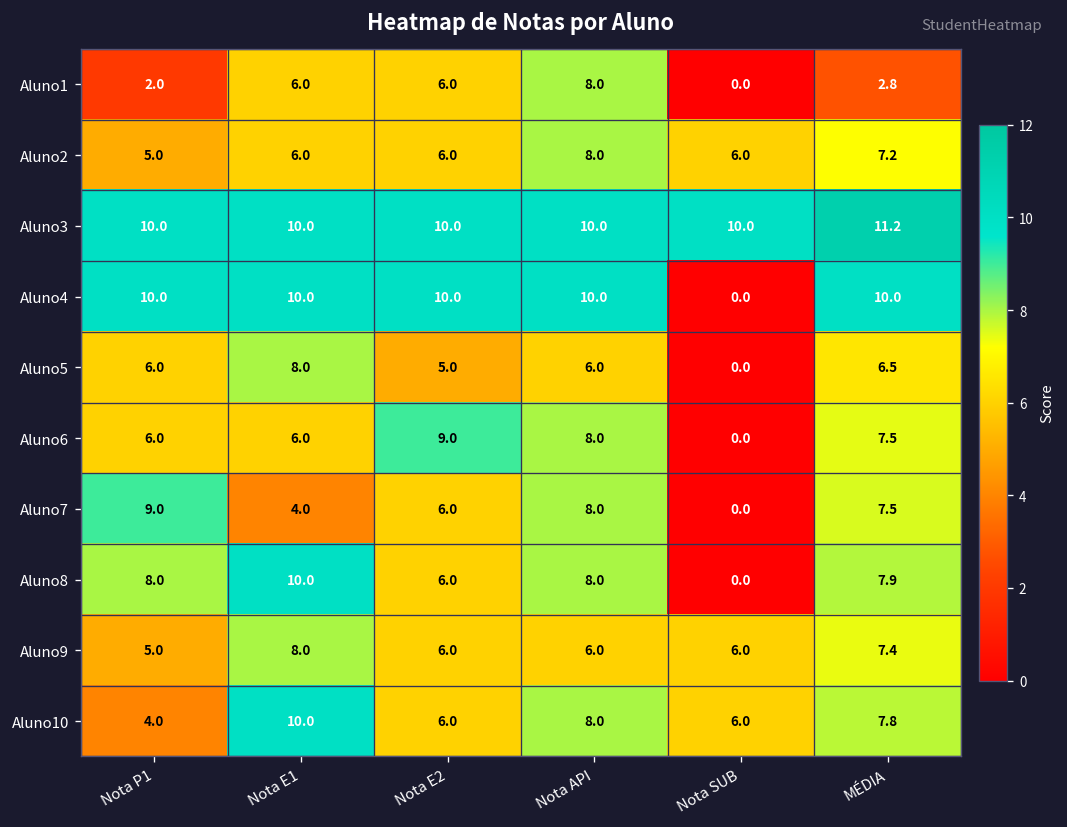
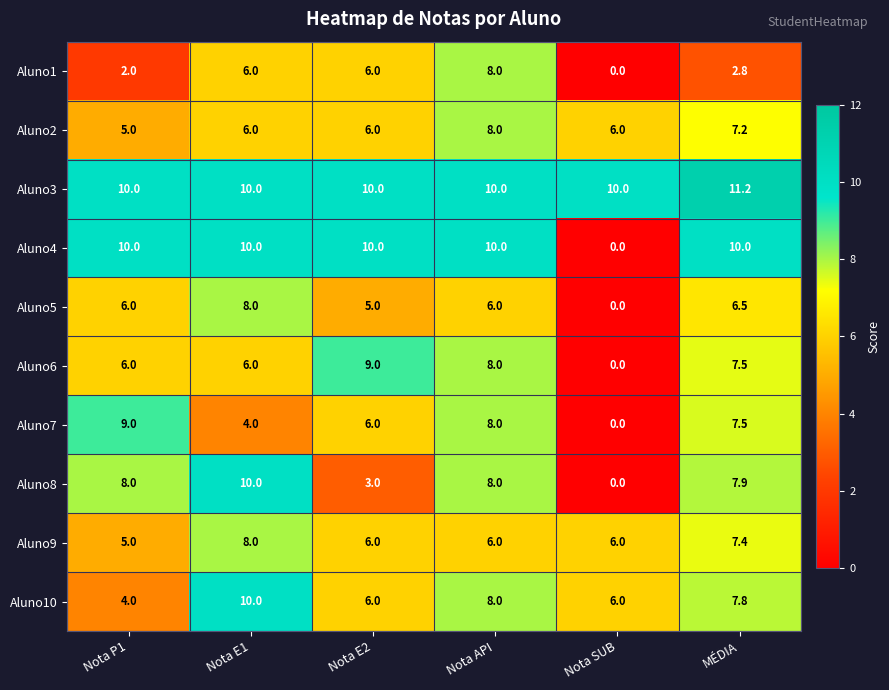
Aluno8, Nota E2: 6.0 -> 3.0
